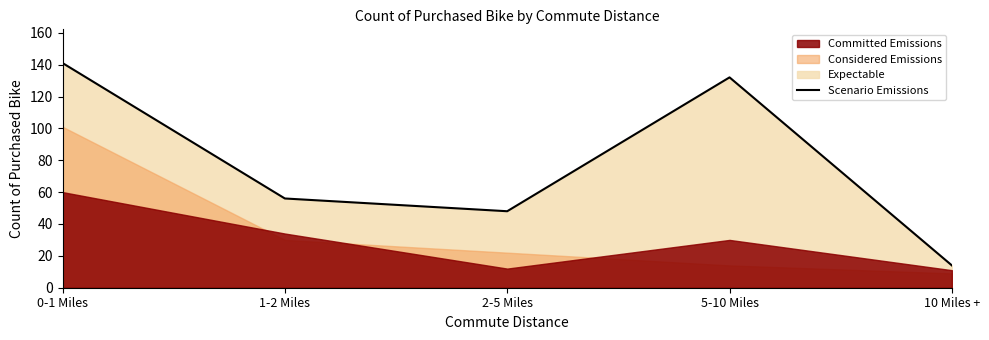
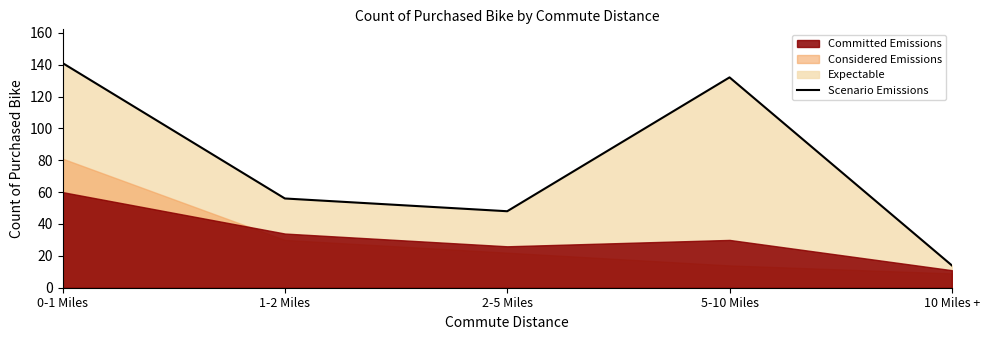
Considered Emissions, 0-1 Miles: 101 -> 81
Committed Emissions, 2-5 Miles: 12 -> 26
